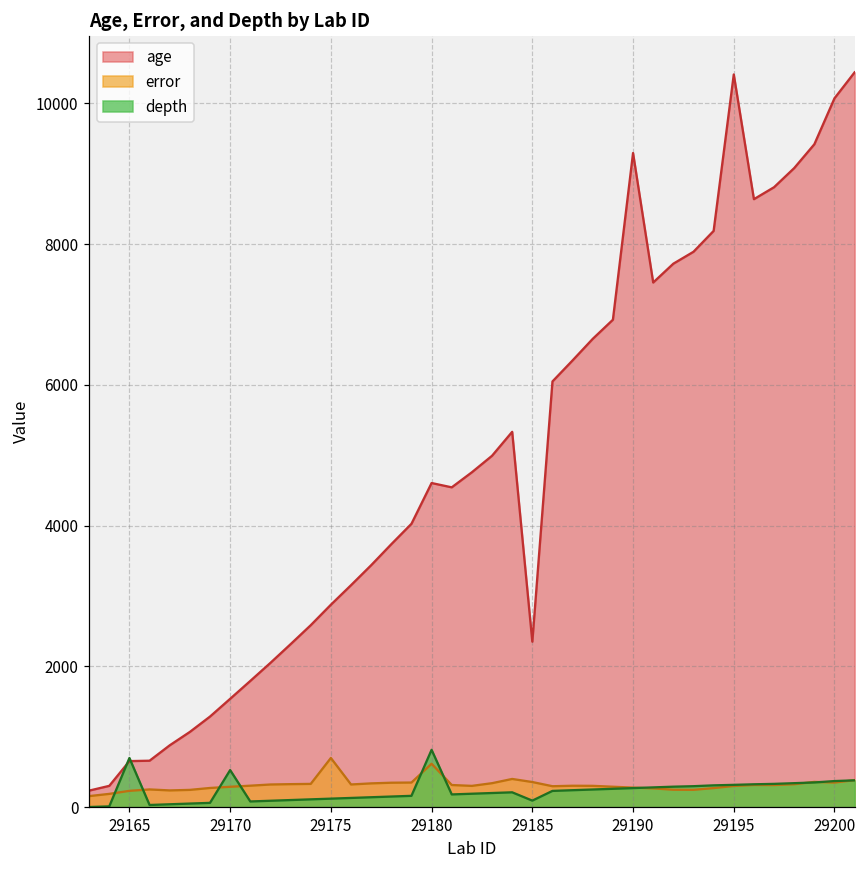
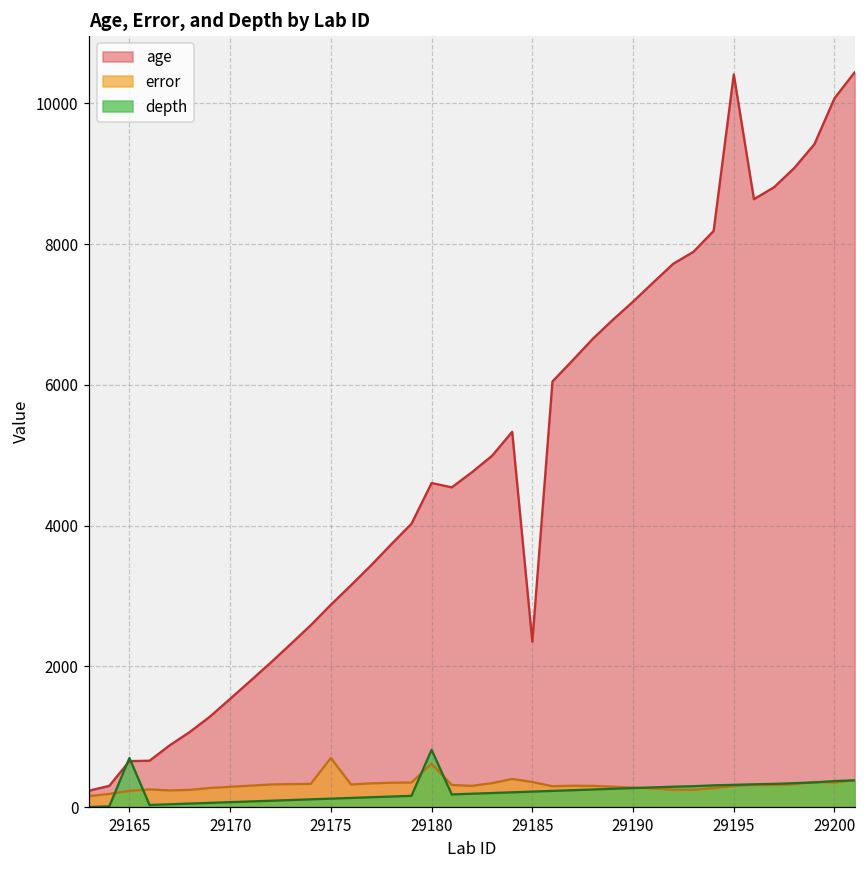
depth, 29170: 500 -> 100
depth, 29185: 100 -> 200
age, 29190: 9300 -> 7200
